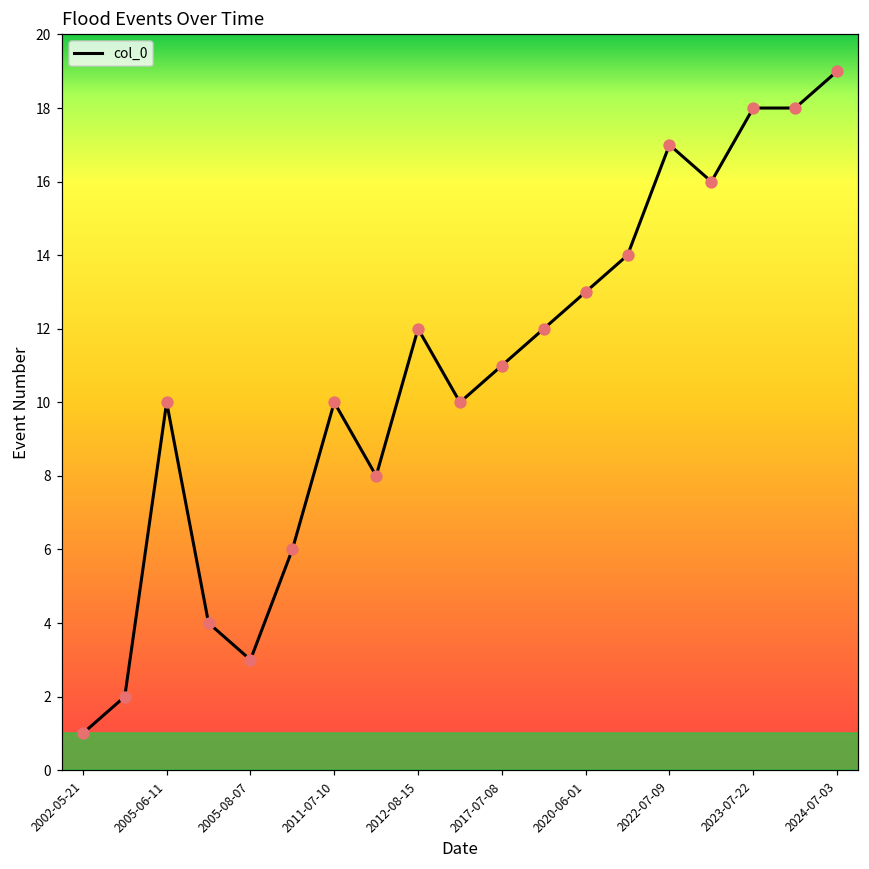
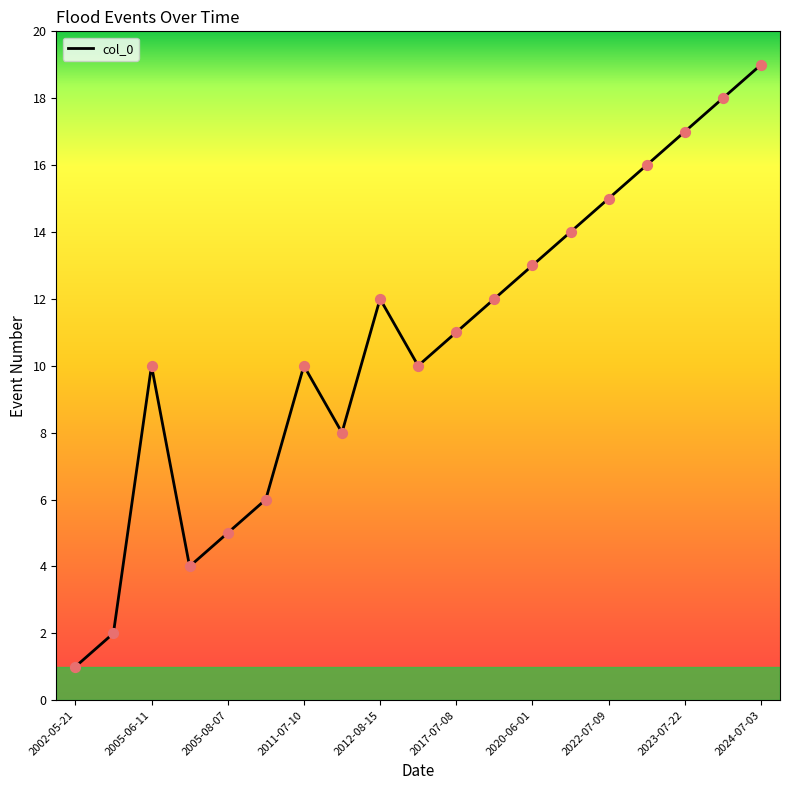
2005-08-07: 3 -> 5
2022-07-09: 17 -> 15
2023-07-22: 18 -> 17
